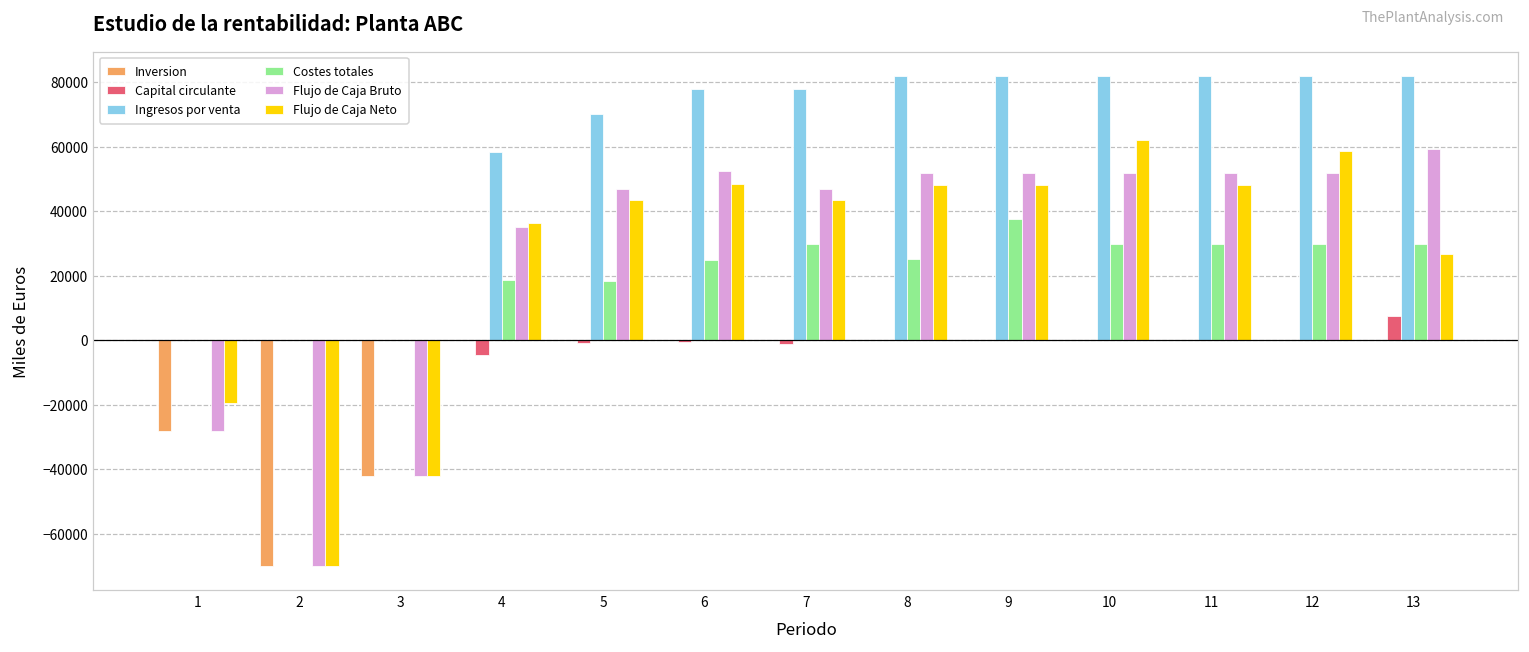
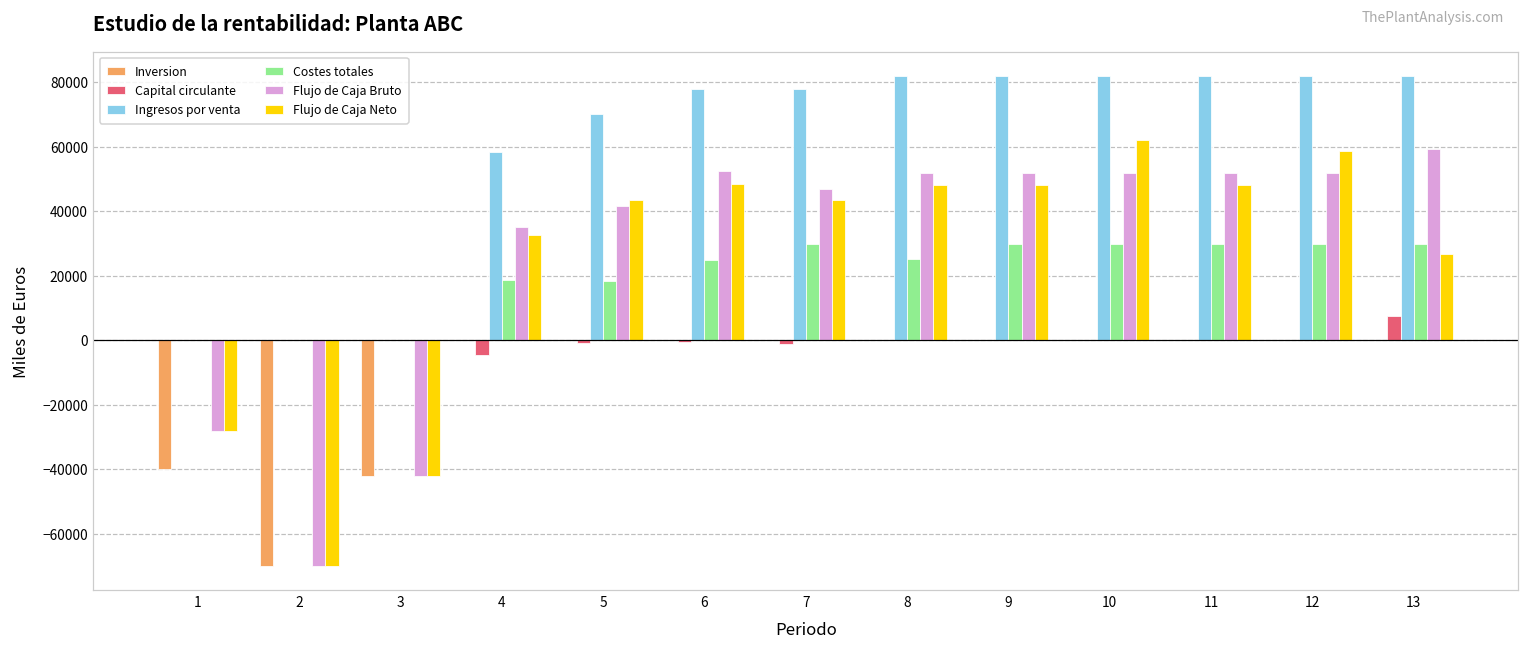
Inversion, 1: -28000 -> -40000
Flujo de Caja Neto, 1: -19000 -> -28000
Flujo de Caja Neto, 4: 36000 -> 33000
Flujo de Caja Bruto, 5: 47000 -> 42000
Costes totales, 9: 38000 -> 30000
